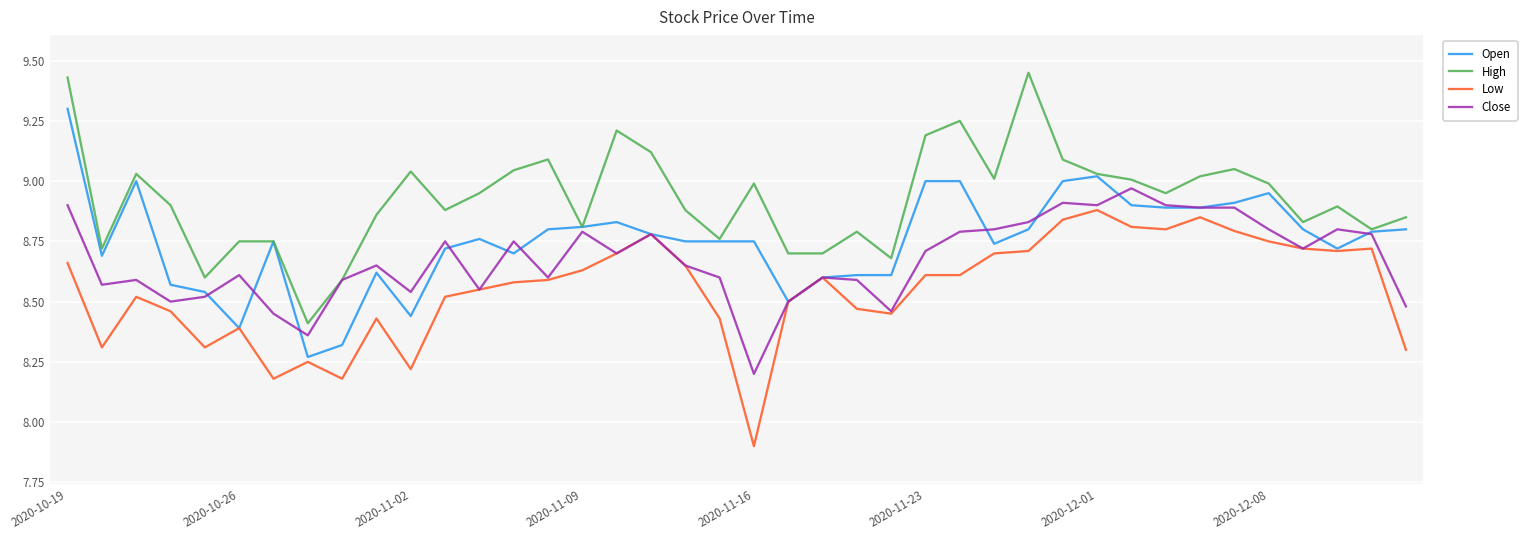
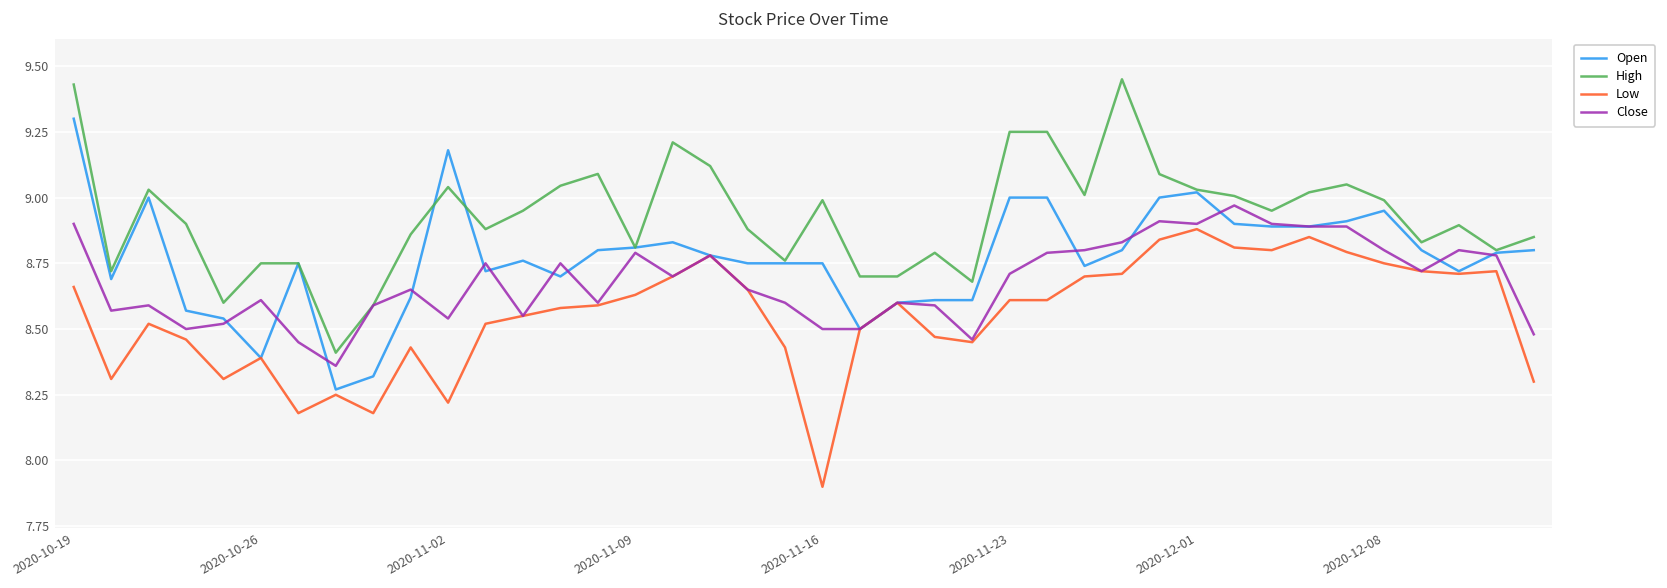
Open, 2020-11-02: 8.44 -> 9.18
Close, 2020-11-16: 8.2 -> 8.5
High, 2020-11-23: 9.19 -> 9.25
